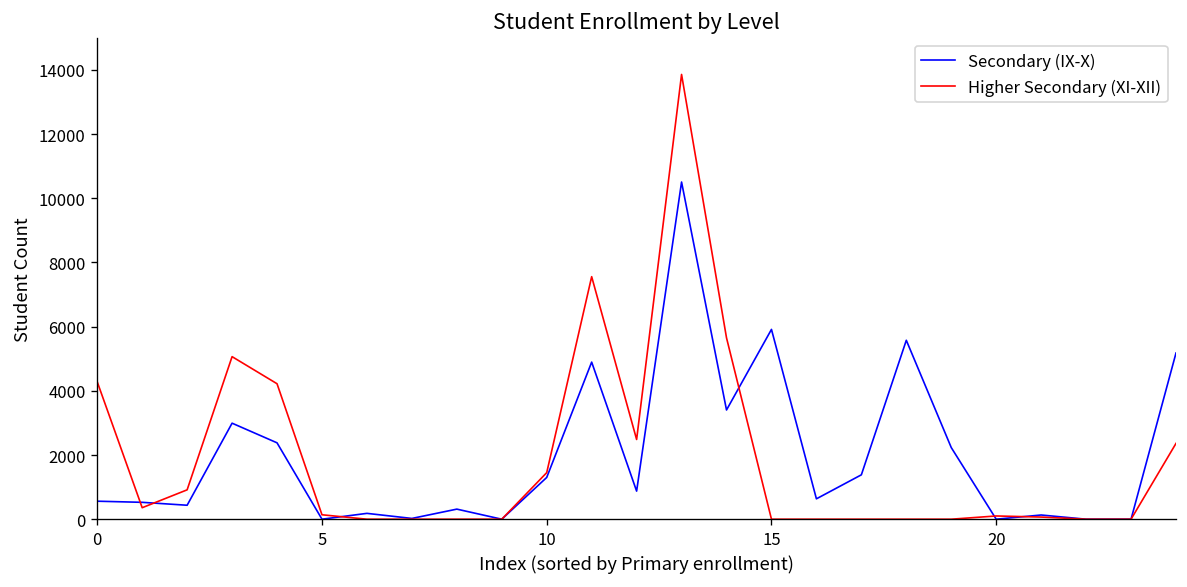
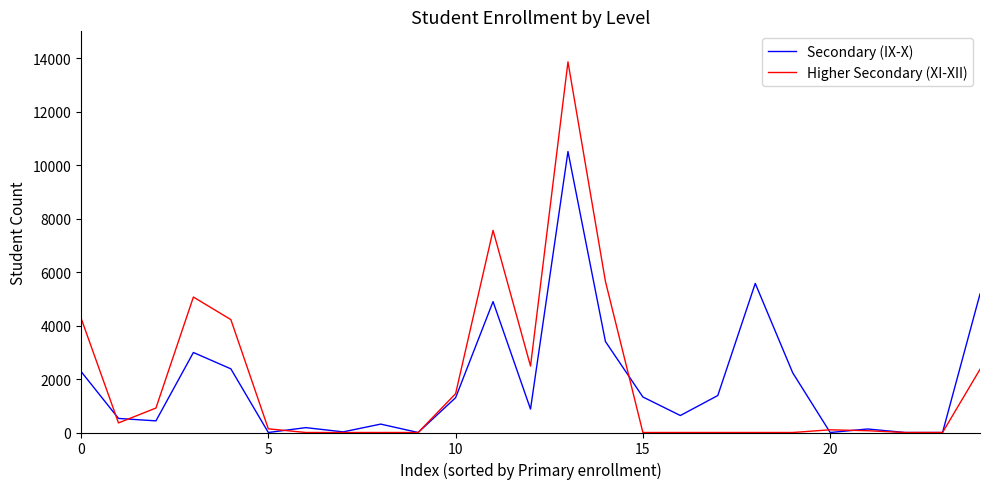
Secondary (IX-X), 0: 600 -> 2300
Secondary (IX-X), 15: 5900 -> 1300
